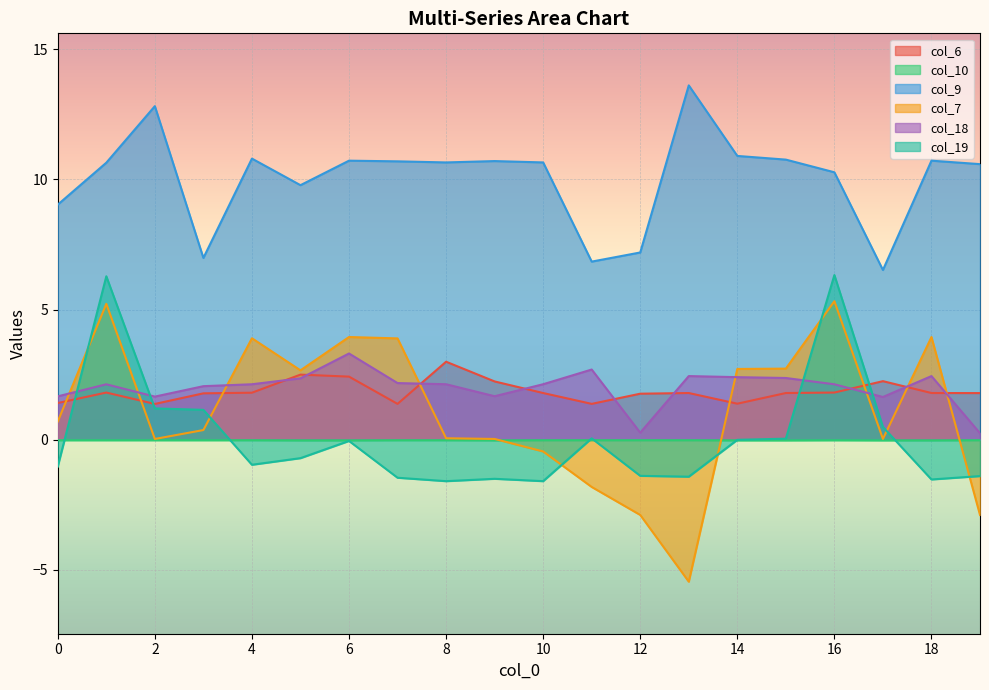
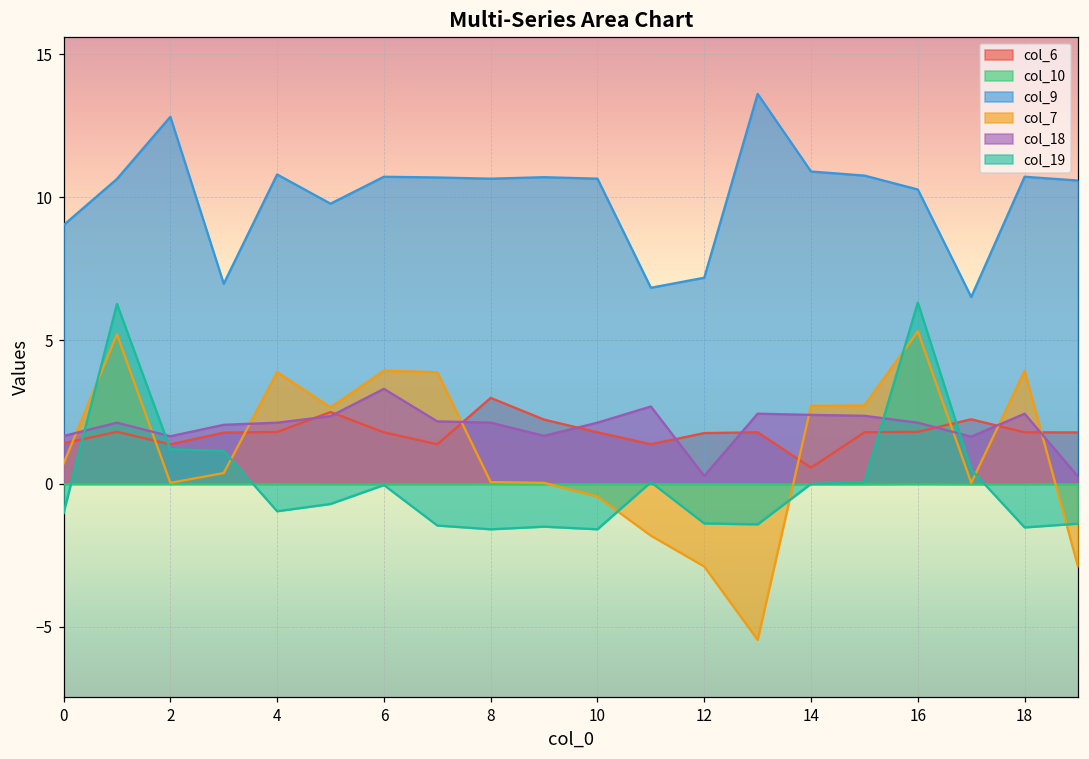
col_6, 6: 2.4 -> 1.8
col_6, 14: 1.4 -> 0.6
